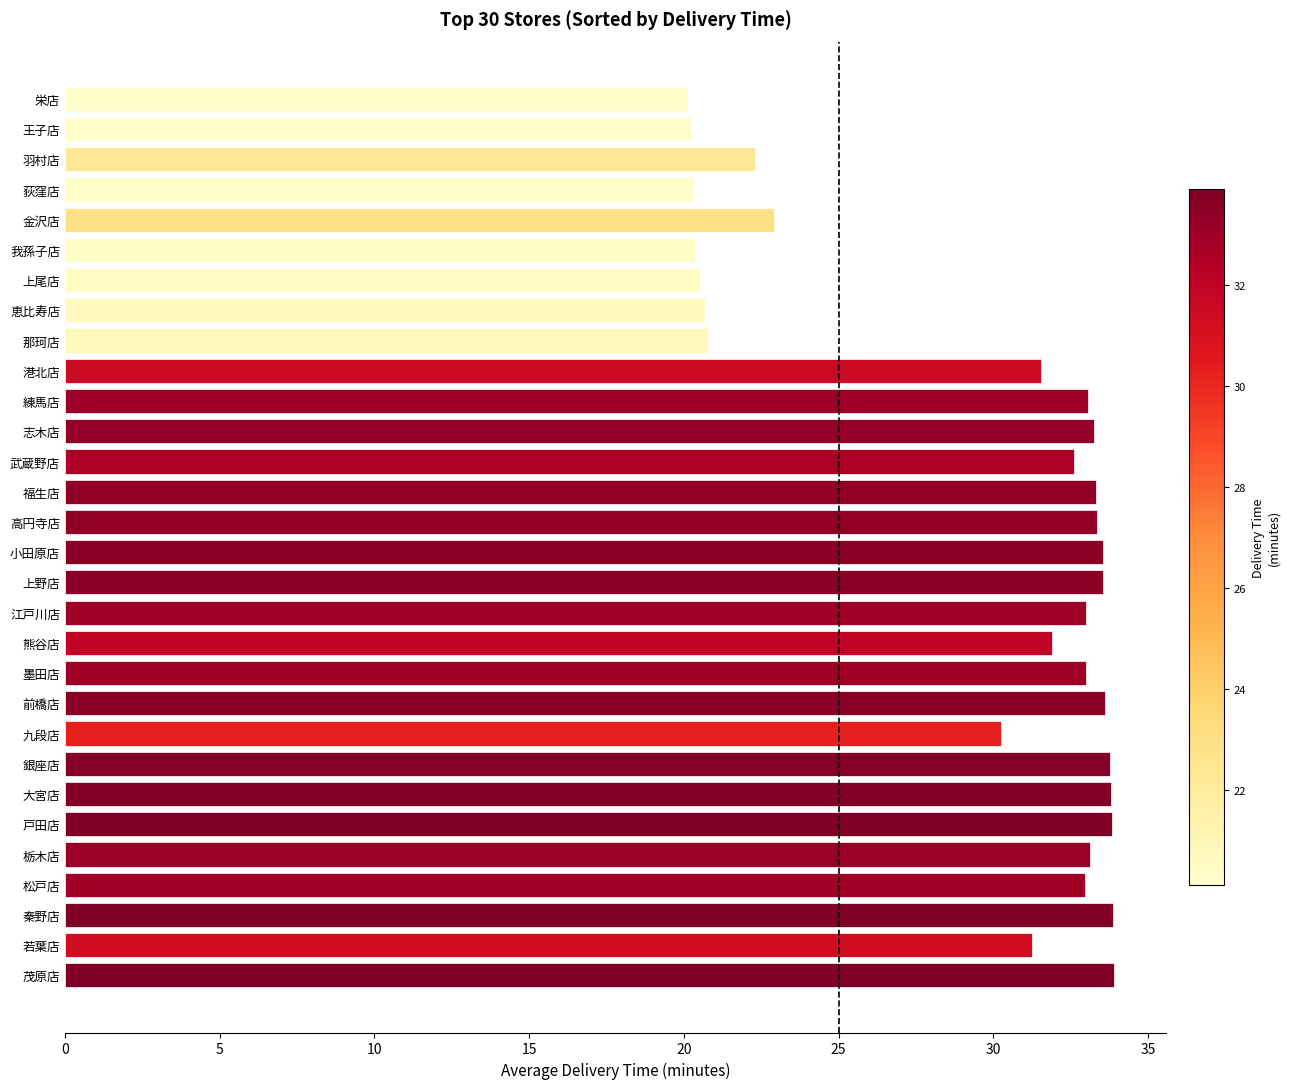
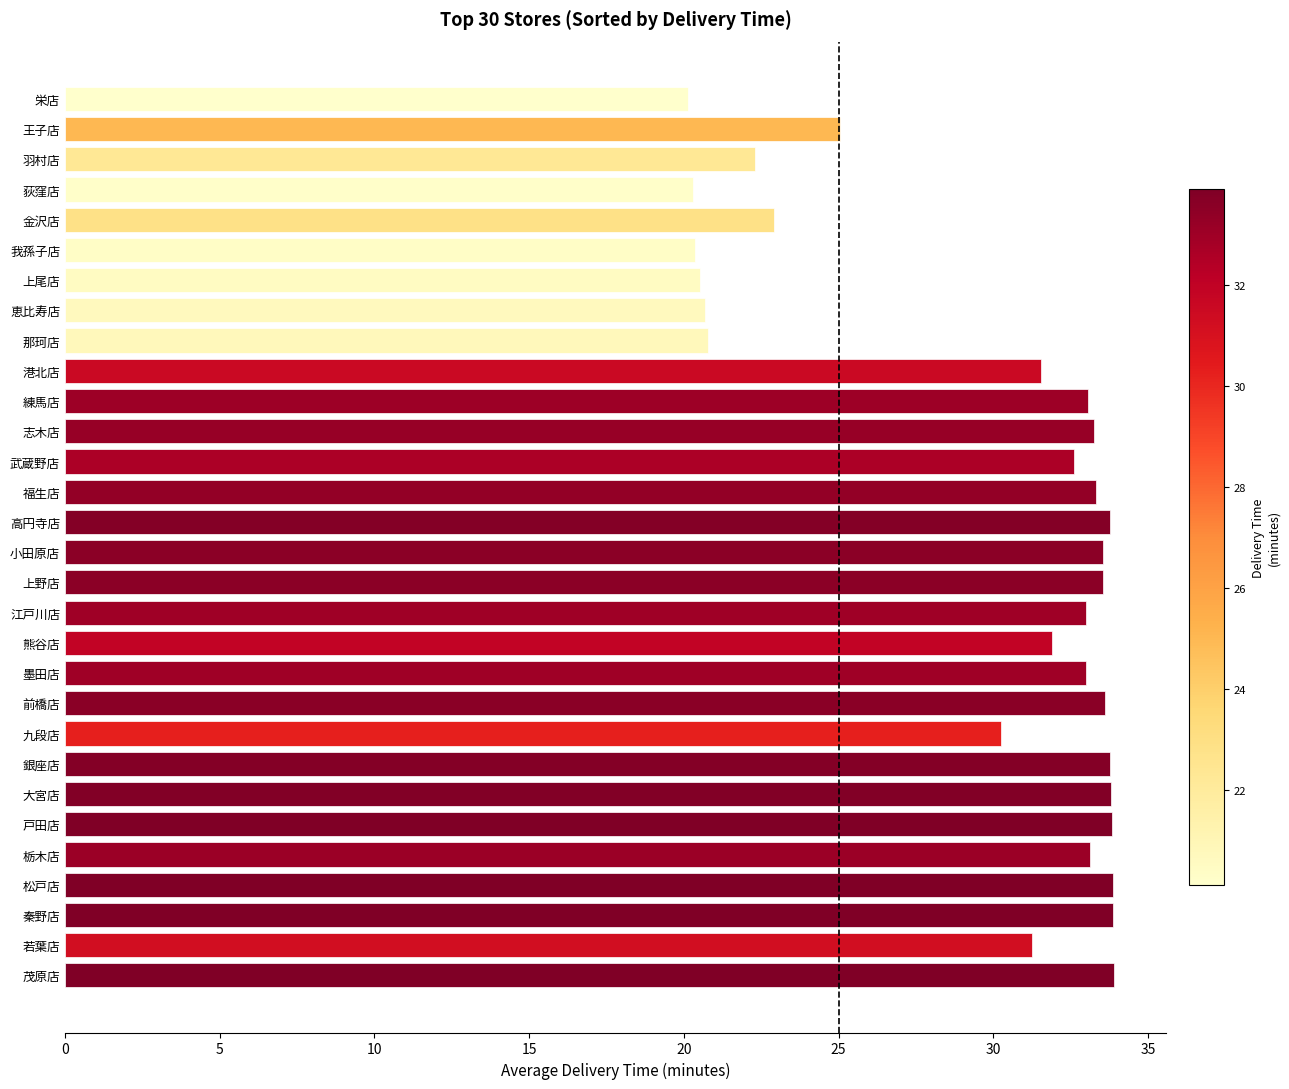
王子店: 20.2 -> 25.0
高円寺店: 33.3 -> 33.8
松戸店: 32.9 -> 33.9
